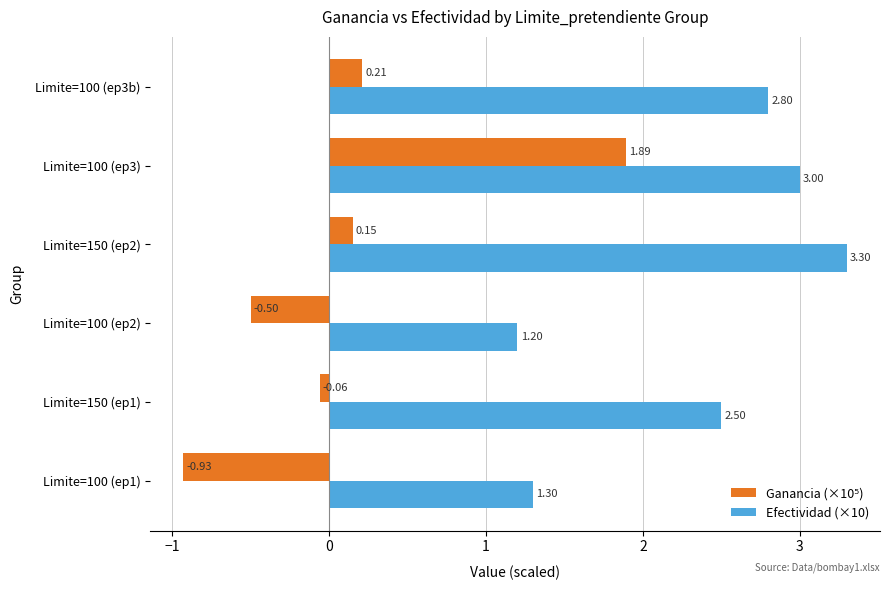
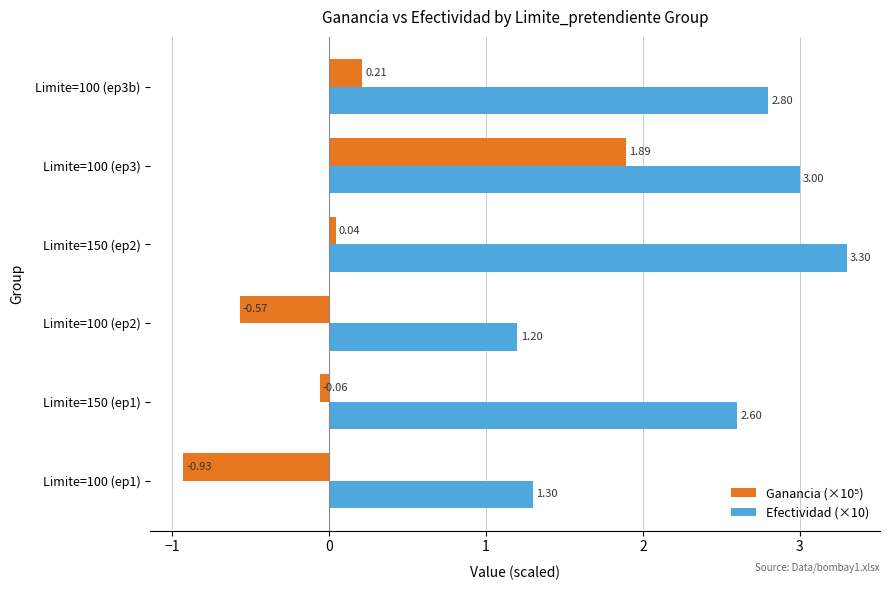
Ganancia (×10⁵), Limite=150 (ep2): 0.15 -> 0.04
Ganancia (×10⁵), Limite=100 (ep2): -0.50 -> -0.57
Efectividad (×10), Limite=150 (ep1): 2.50 -> 2.60
